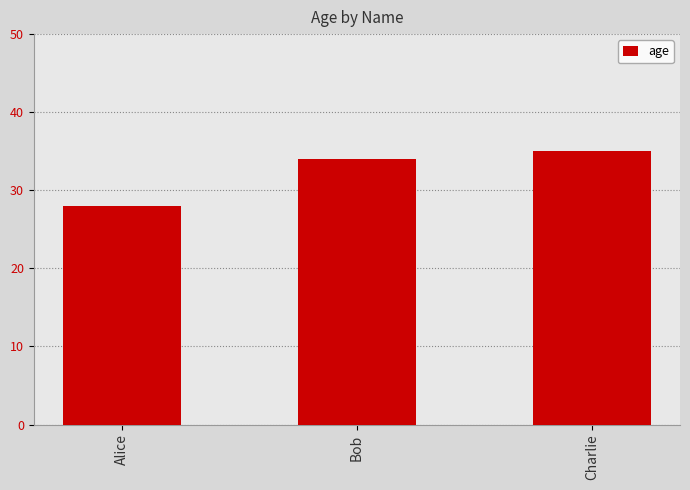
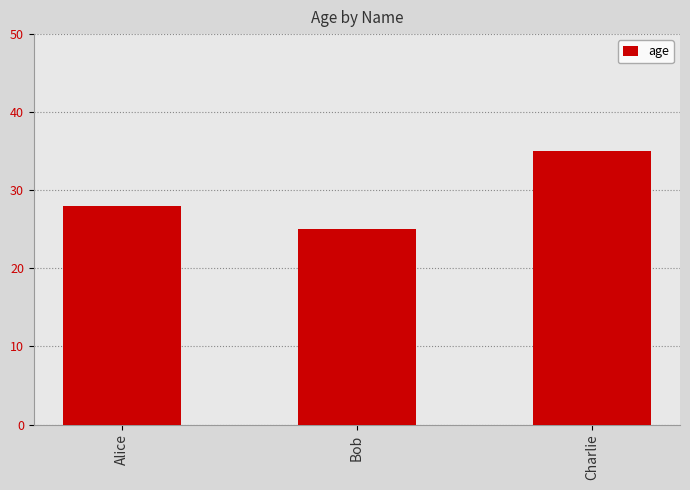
Bob: 34 -> 25
